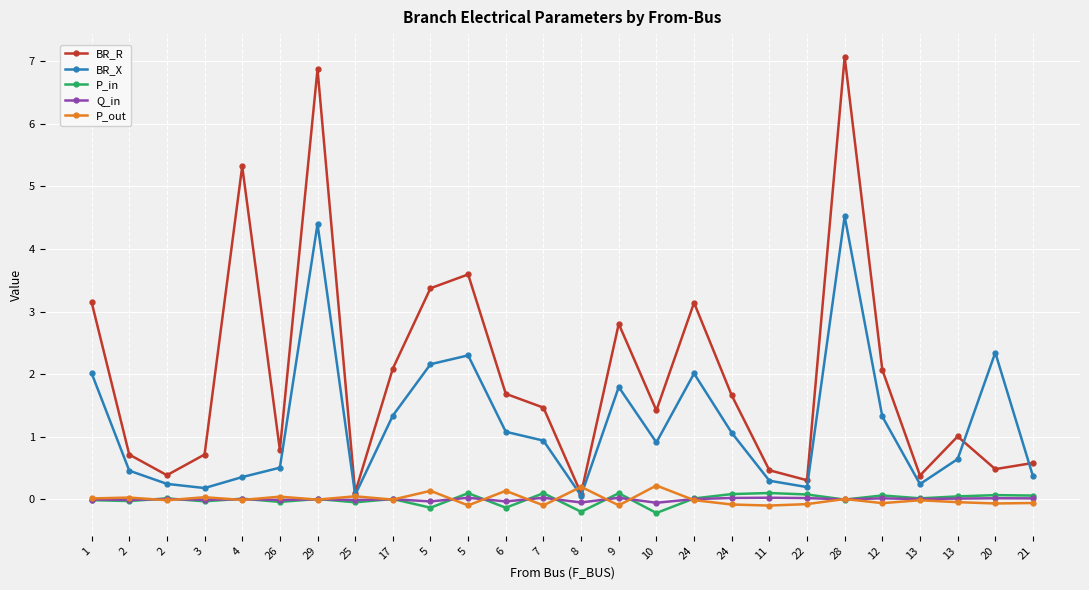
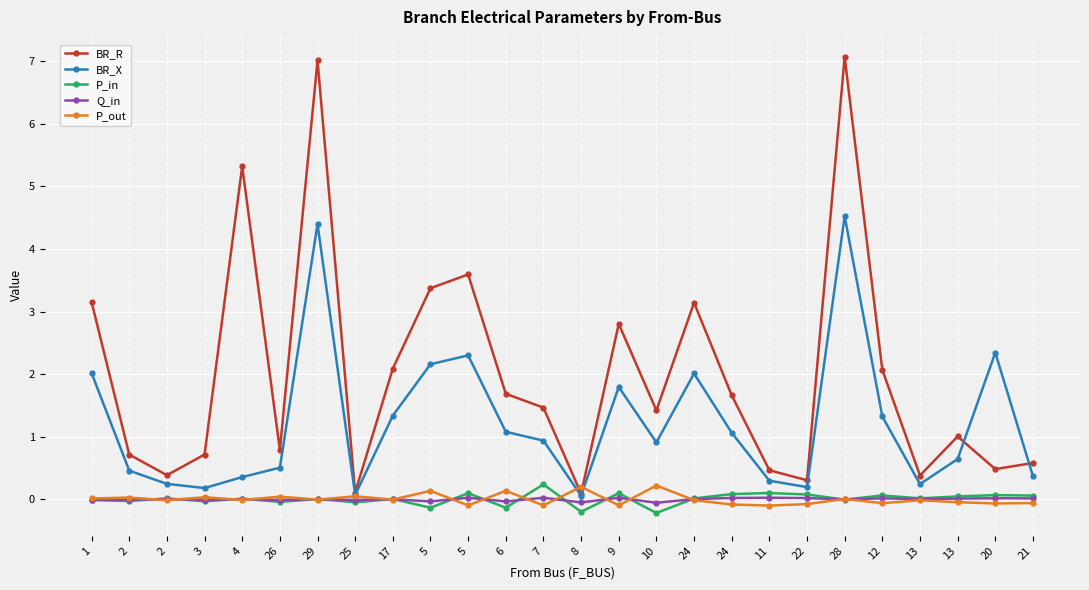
BR_R, 29: 6.9 -> 7.0
P_in, 7: 0.1 -> 0.2
